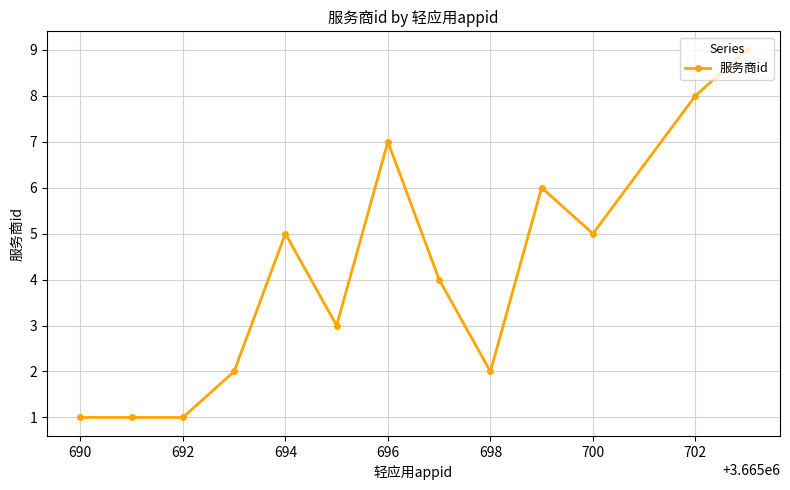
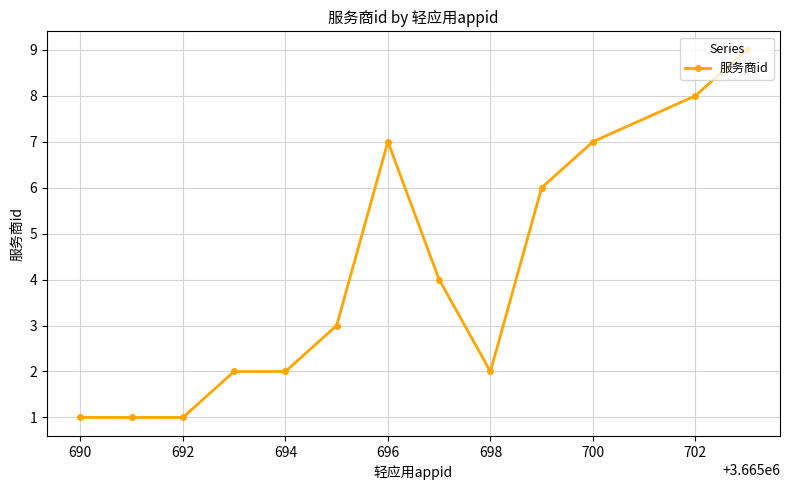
694: 5 -> 2
700: 5 -> 7
